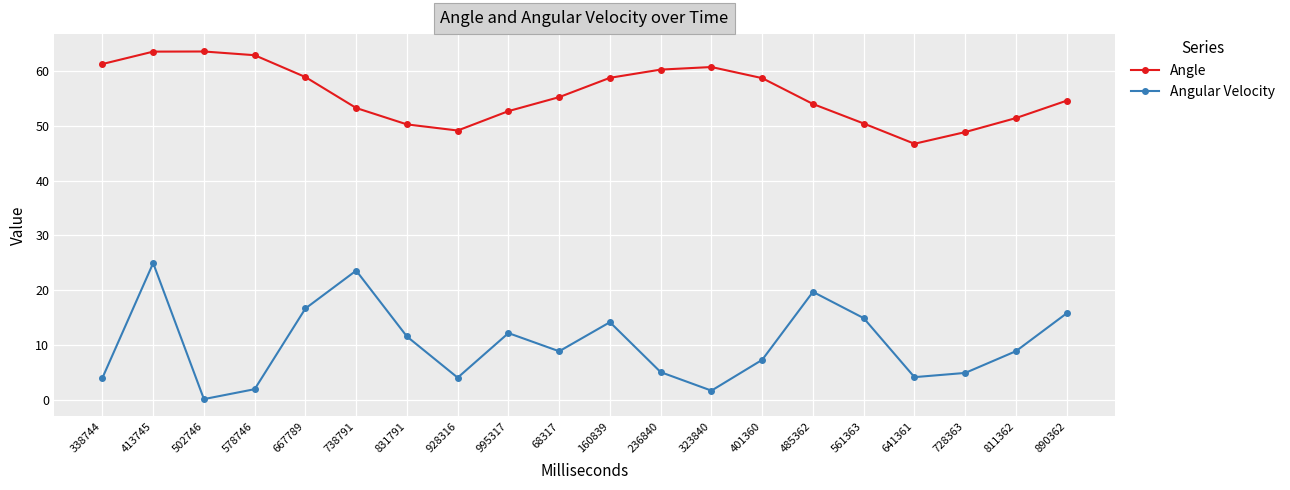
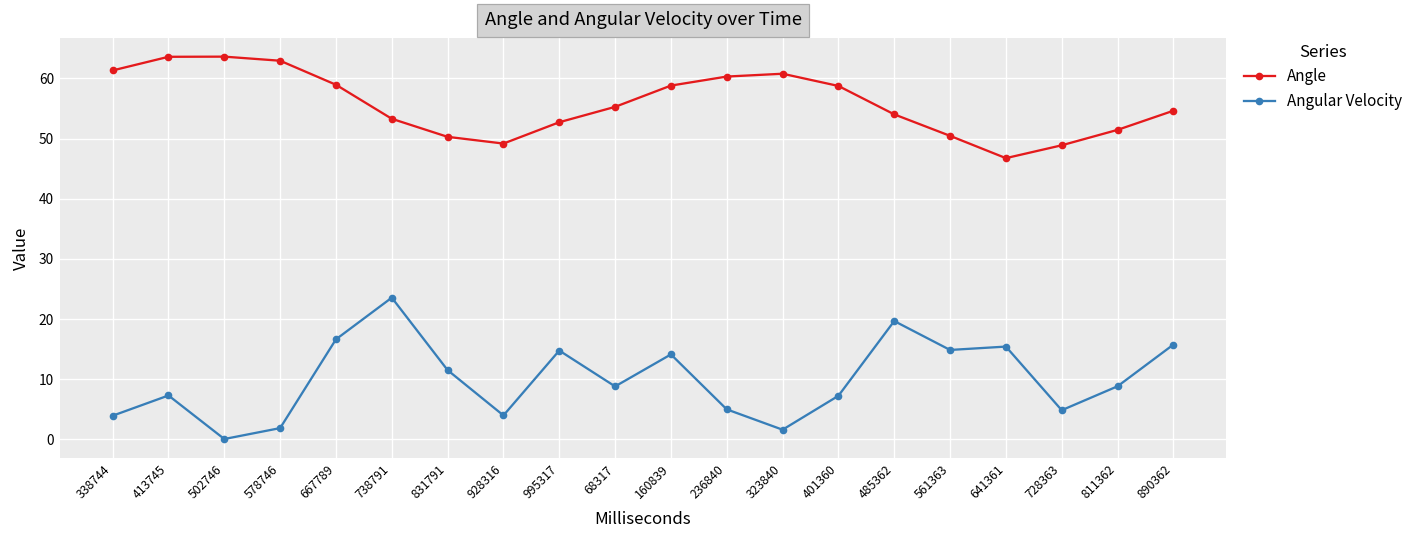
Angular Velocity, 413745: 25 -> 7
Angular Velocity, 995317: 12 -> 15
Angular Velocity, 641361: 4 -> 15
